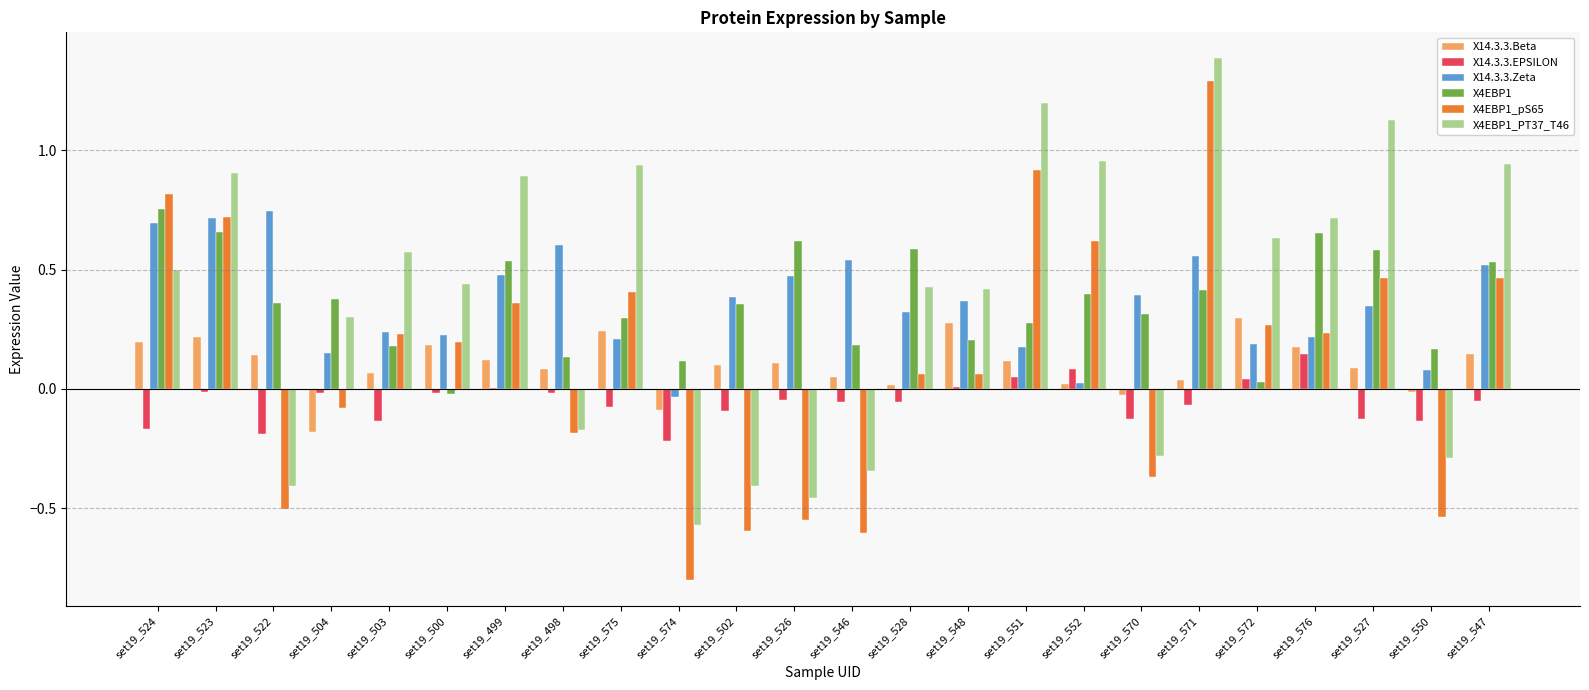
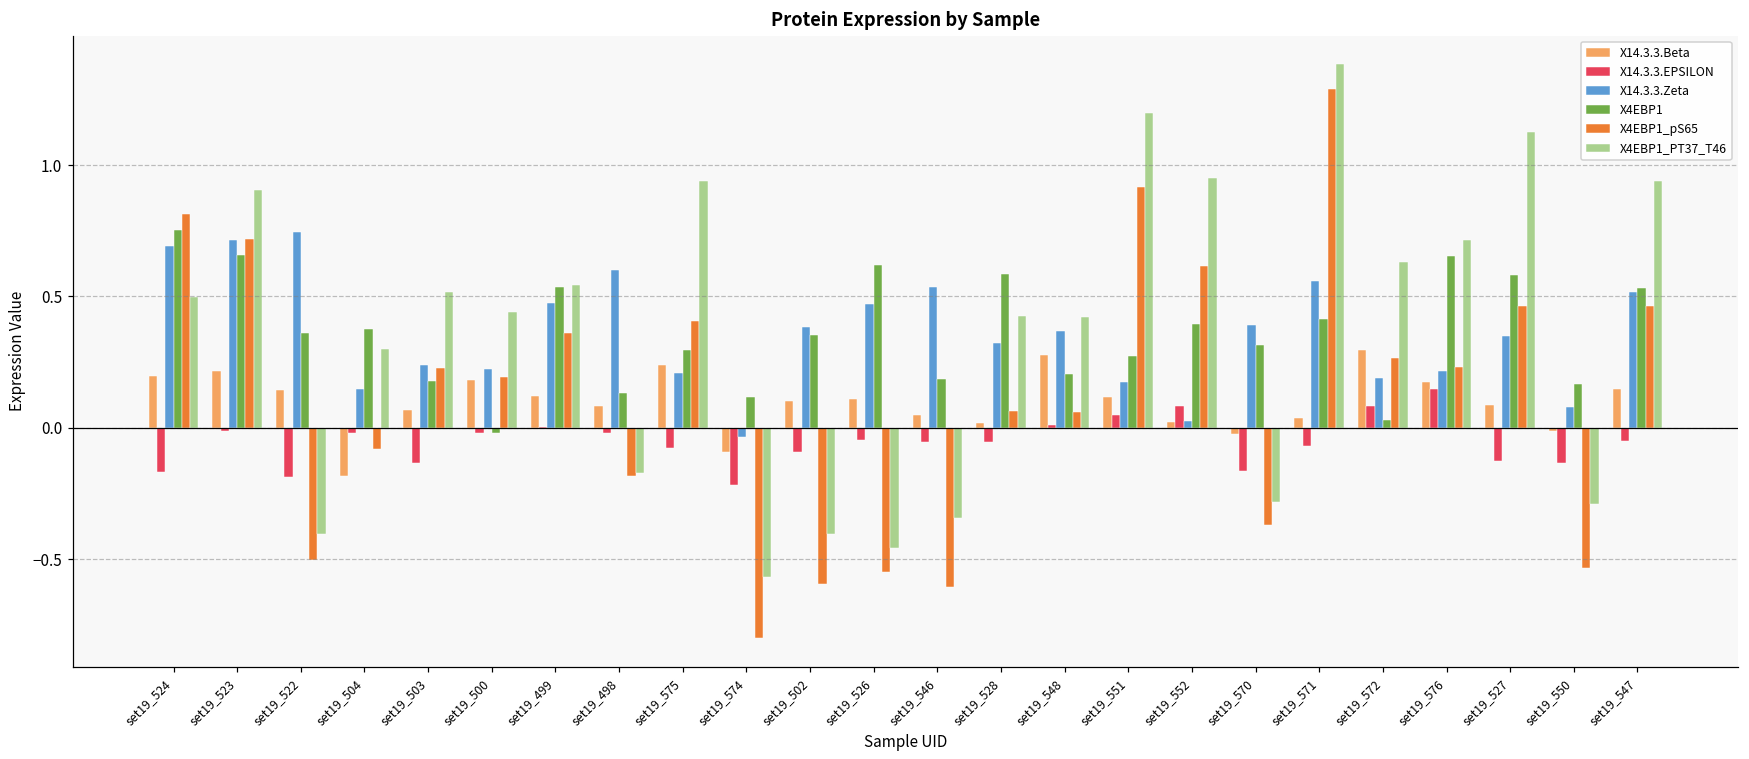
X4EBP1_PT37_T46, set19_503: 0.57 -> 0.52
X4EBP1_PT37_T46, set19_499: 0.89 -> 0.54
X14.3.3.EPSILON, set19_570: -0.13 -> -0.16
X14.3.3.EPSILON, set19_572: 0.04 -> 0.08
